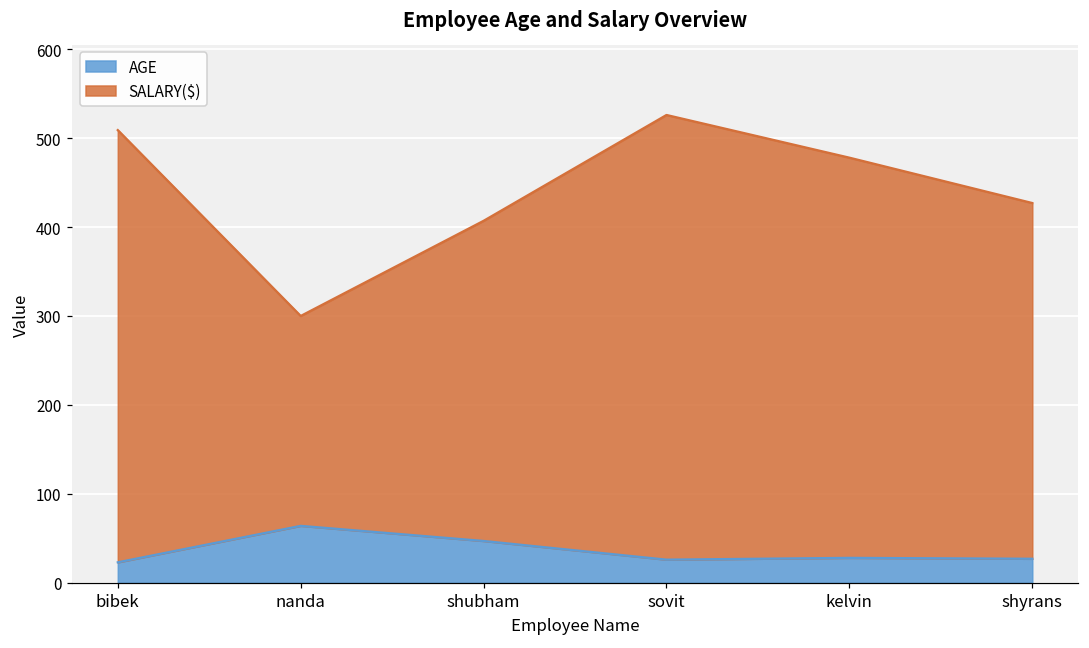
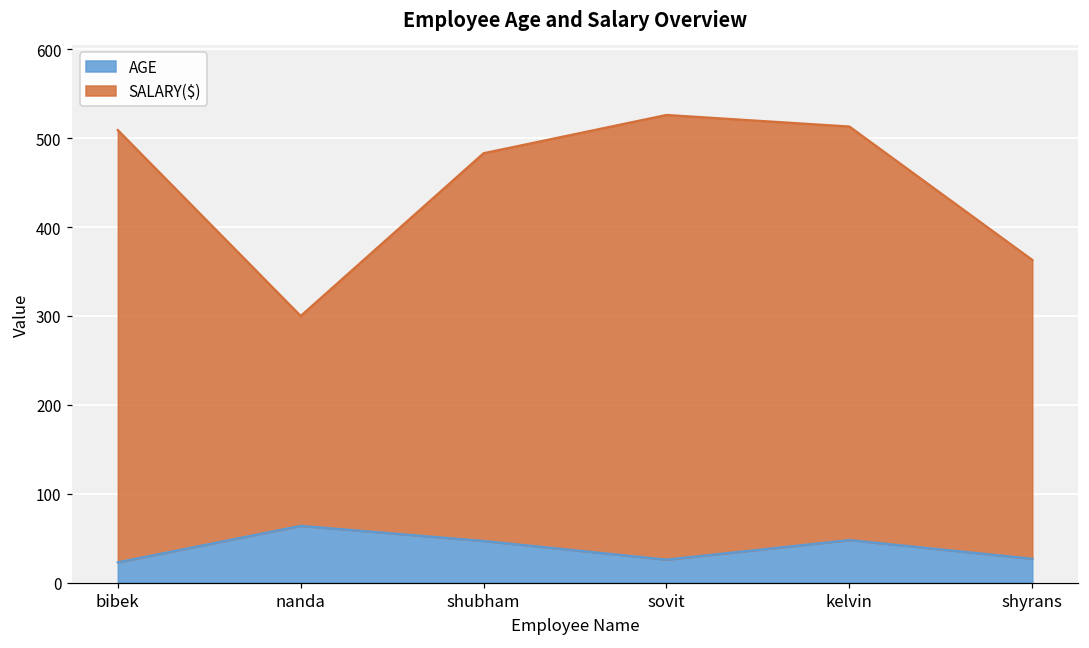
SALARY($), shubham: 360 -> 440
AGE, kelvin: 30 -> 50
SALARY($), kelvin: 450 -> 470
SALARY($), shyrans: 400 -> 340
